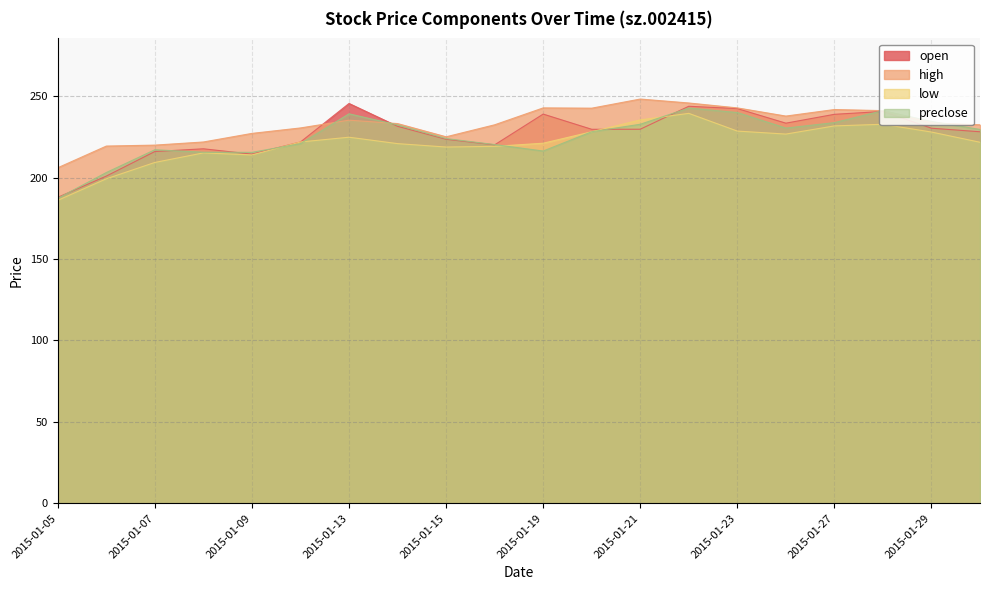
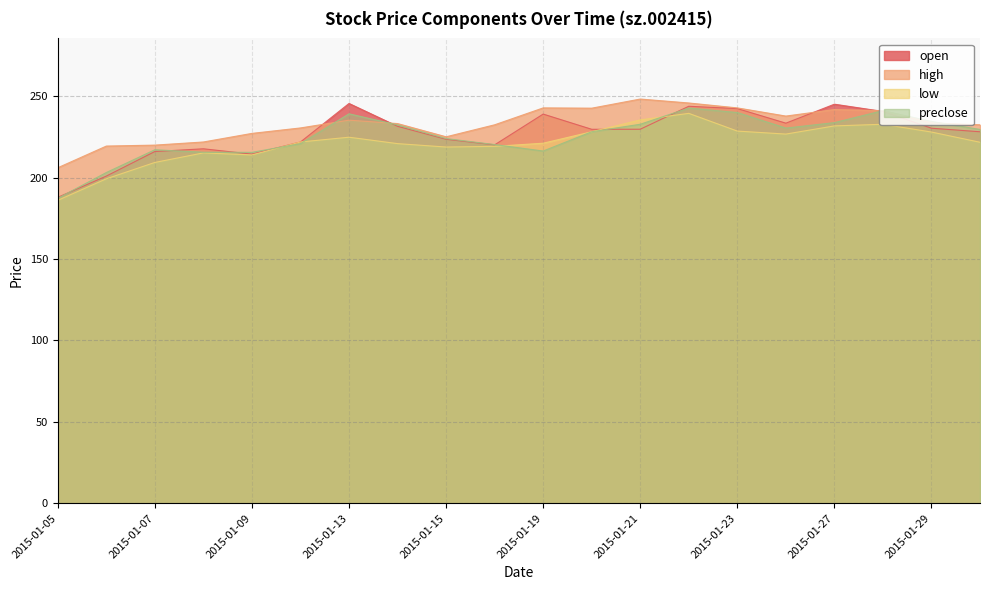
open, 2015-01-27: 239 -> 245
